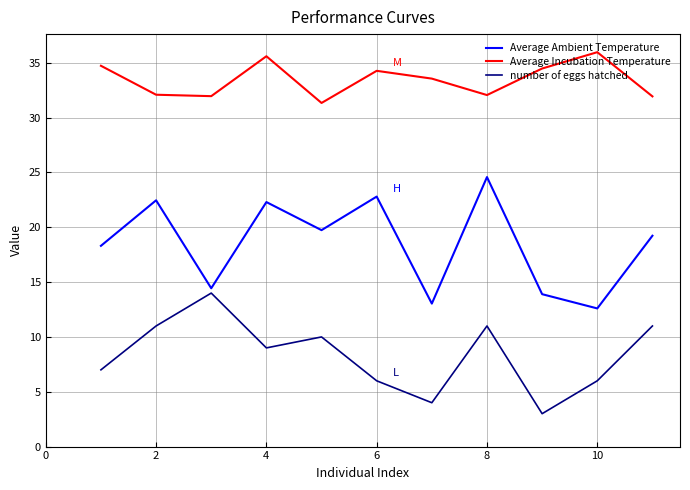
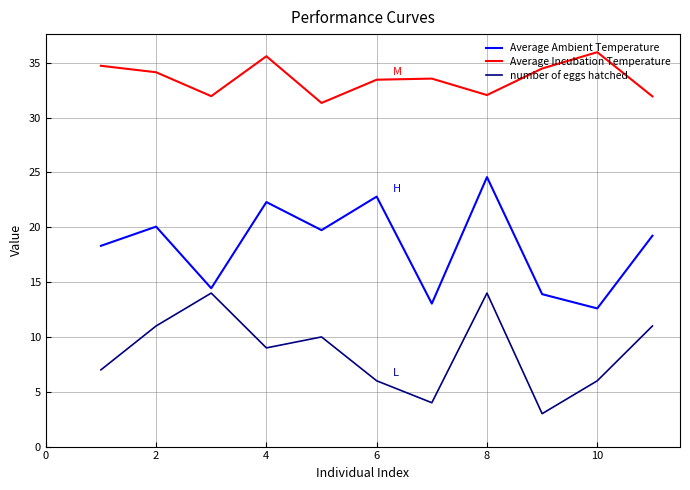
Average Ambient Temperature, 2: 22.5 -> 20.1
Average Incubation Temperature, 2: 32.1 -> 34.1
Average Incubation Temperature, 6: 34.3 -> 33.5
number of eggs hatched, 8: 11 -> 14
